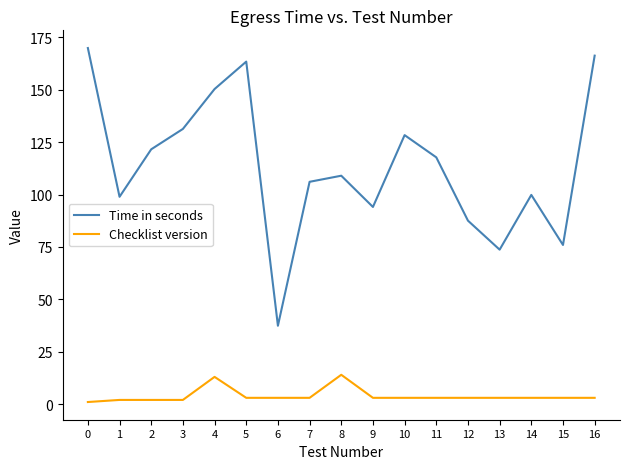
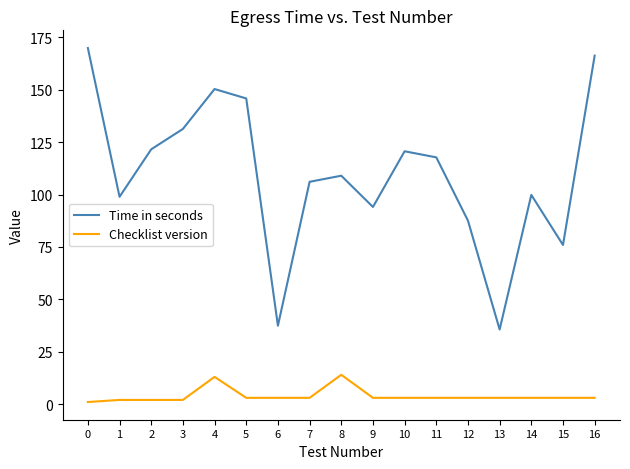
Time in seconds, 5: 163 -> 146
Time in seconds, 10: 128 -> 121
Time in seconds, 13: 74 -> 36
